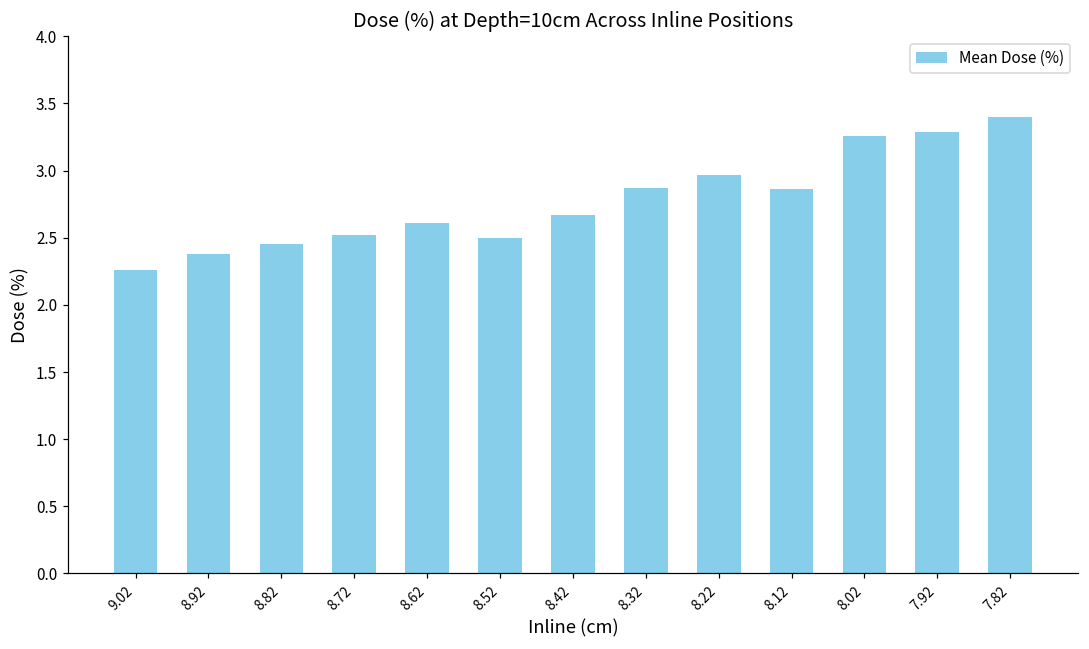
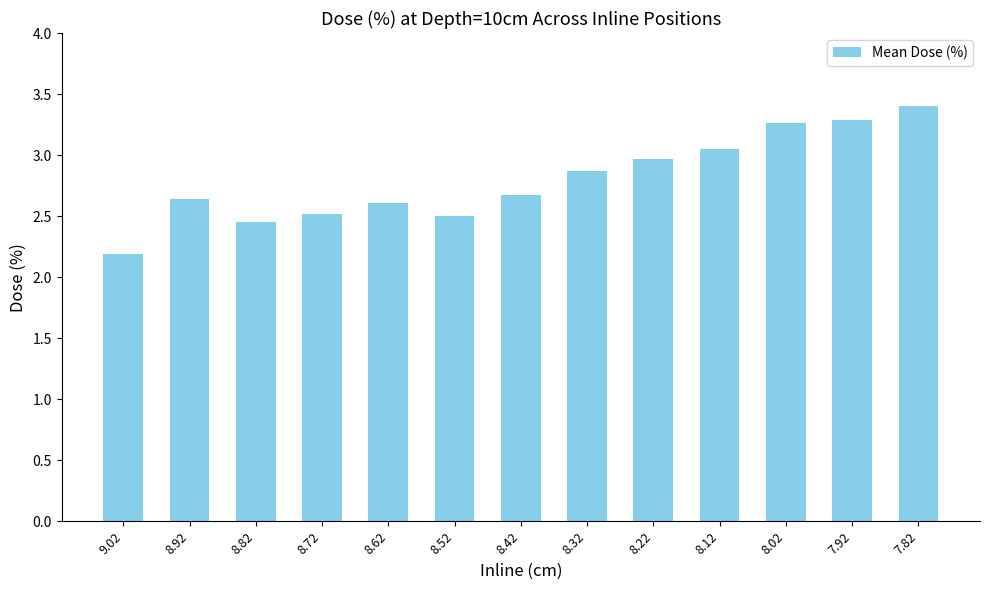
9.02: 2.26 -> 2.19
8.92: 2.38 -> 2.64
8.12: 2.86 -> 3.05
